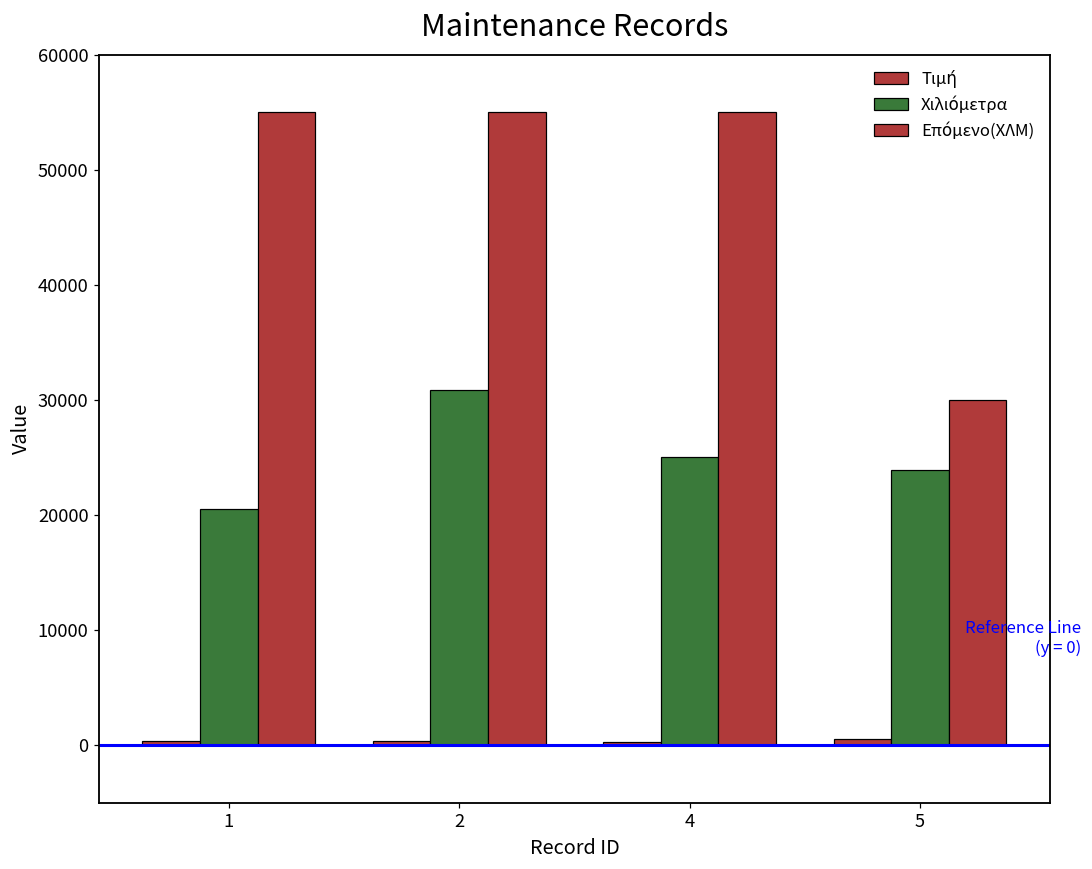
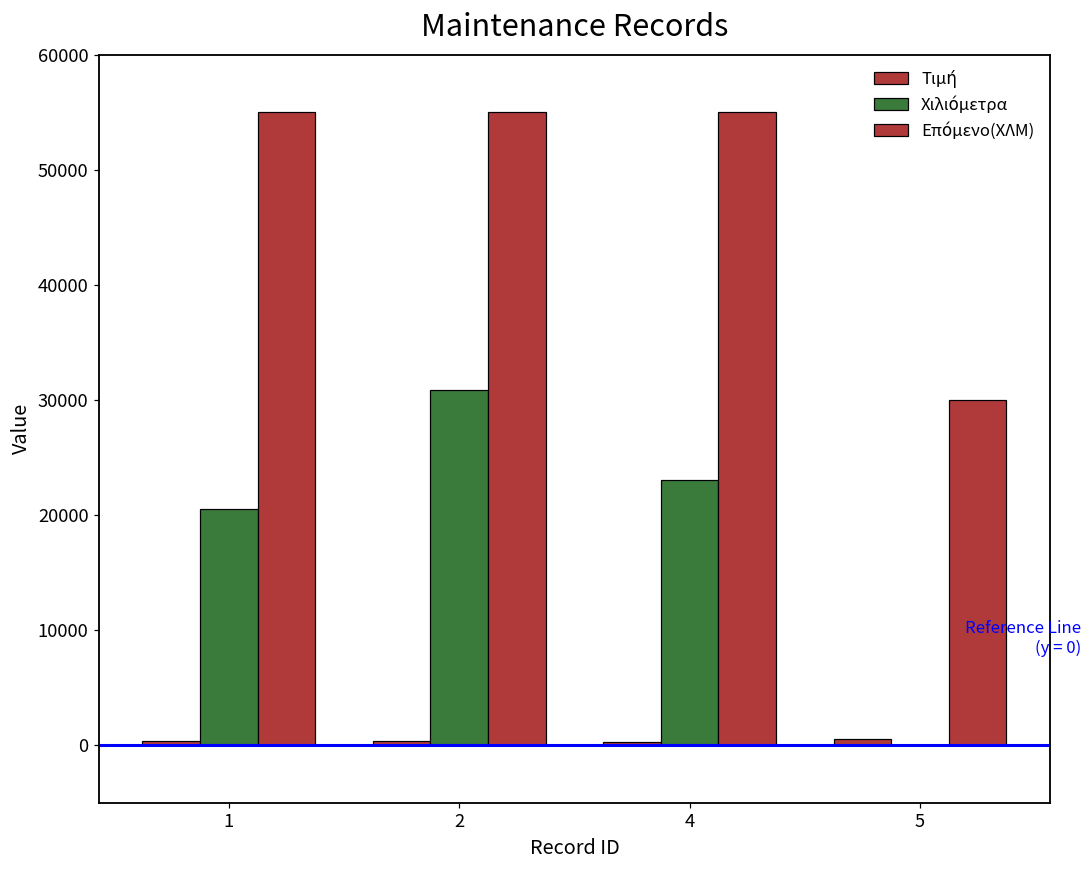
Χιλιόμετρα, 4: 25000 -> 23100
Χιλιόμετρα, 5: 23900 -> 0
